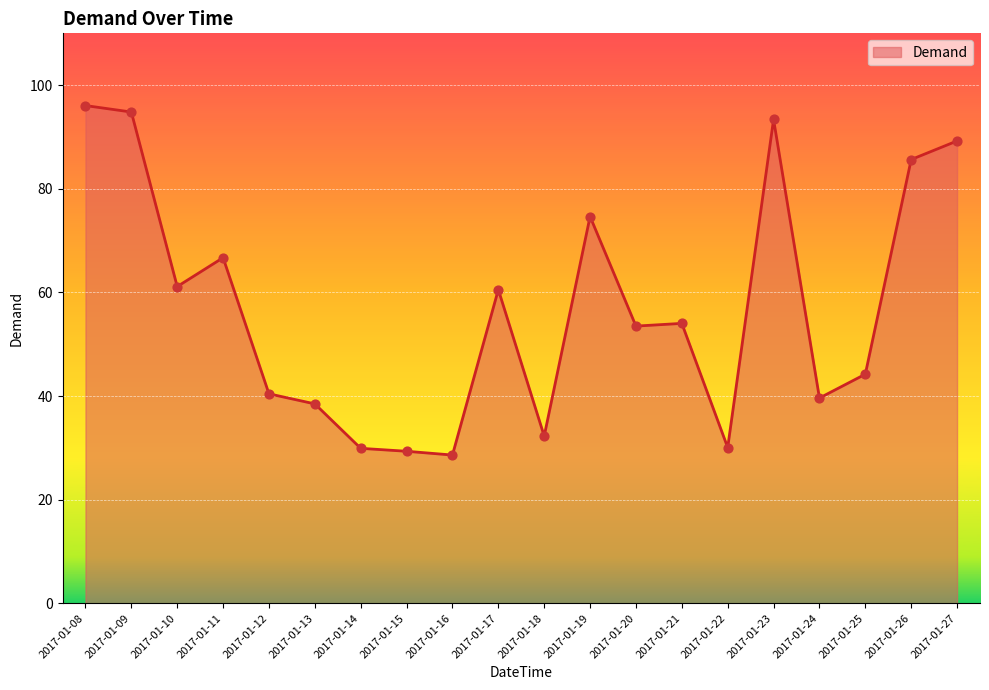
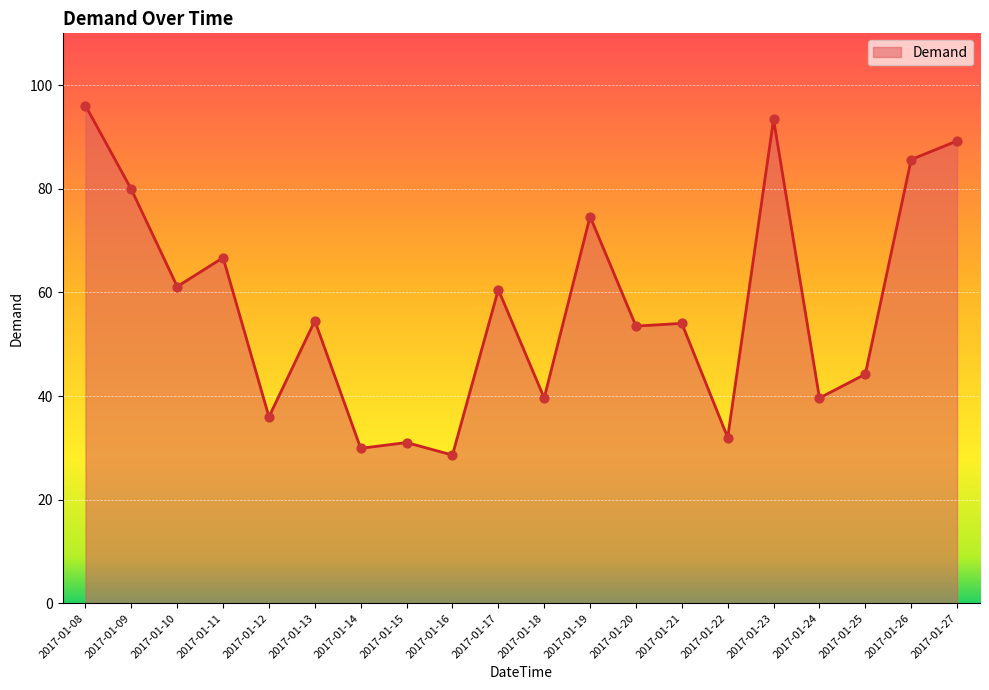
2017-01-09: 95 -> 80
2017-01-12: 40 -> 36
2017-01-13: 38 -> 55
2017-01-15: 29 -> 31
2017-01-18: 32 -> 40
2017-01-22: 30 -> 32
